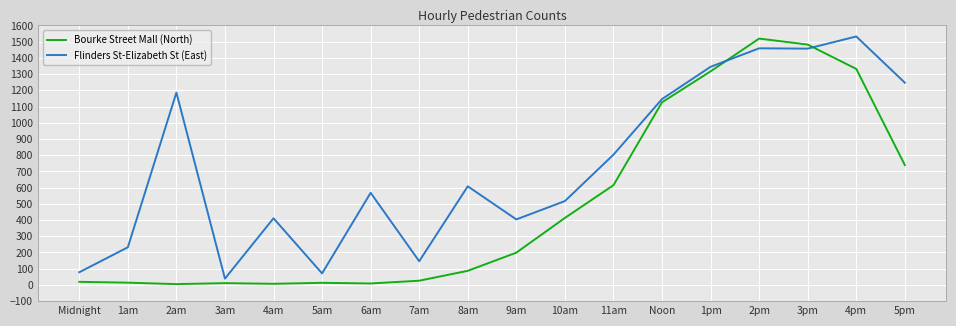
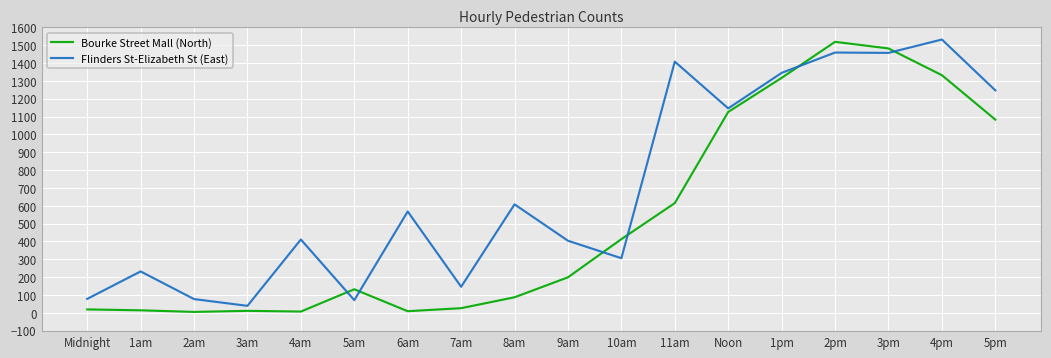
Flinders St-Elizabeth St (East), 2am: 1190 -> 80
Bourke Street Mall (North), 5am: 10 -> 130
Flinders St-Elizabeth St (East), 10am: 520 -> 310
Flinders St-Elizabeth St (East), 11am: 800 -> 1410
Bourke Street Mall (North), 5pm: 740 -> 1080
